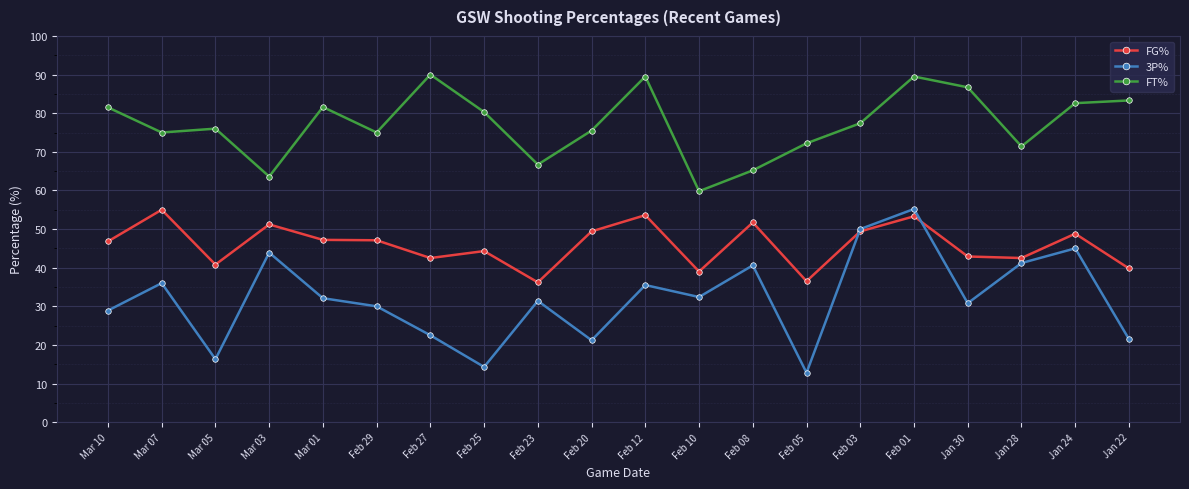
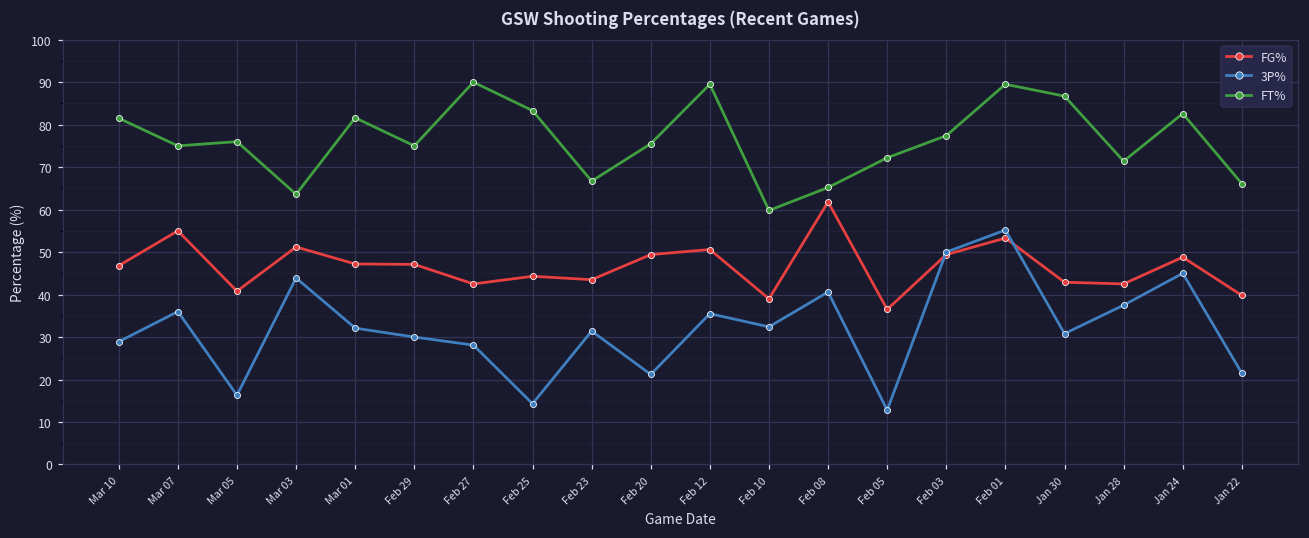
3P%, Feb 27: 23 -> 28
FT%, Feb 25: 80 -> 83
FG%, Feb 23: 36 -> 44
FG%, Feb 12: 54 -> 51
FG%, Feb 08: 52 -> 62
3P%, Jan 28: 41 -> 38
FT%, Jan 22: 83 -> 66
